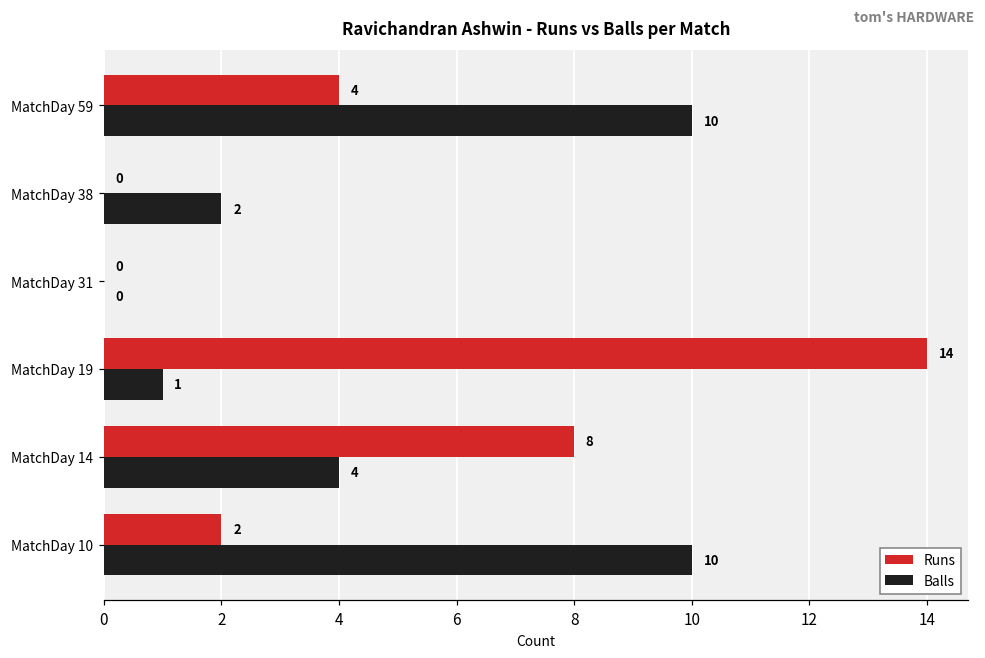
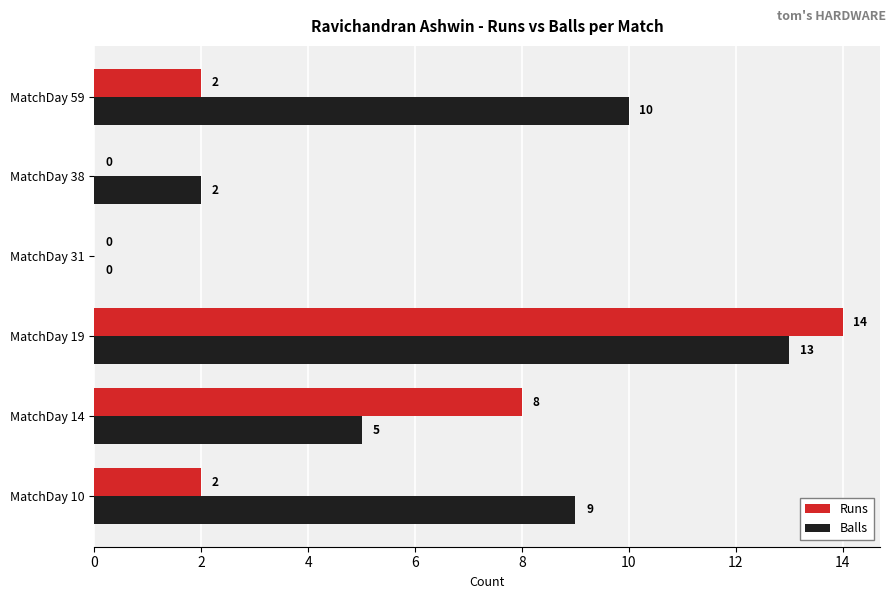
Runs, MatchDay 59: 4 -> 2
Balls, MatchDay 19: 1 -> 13
Balls, MatchDay 14: 4 -> 5
Balls, MatchDay 10: 10 -> 9
